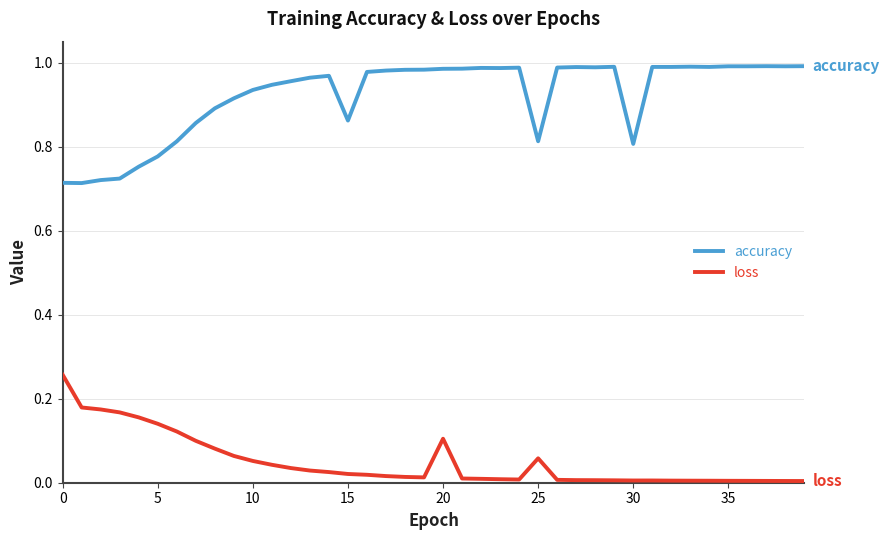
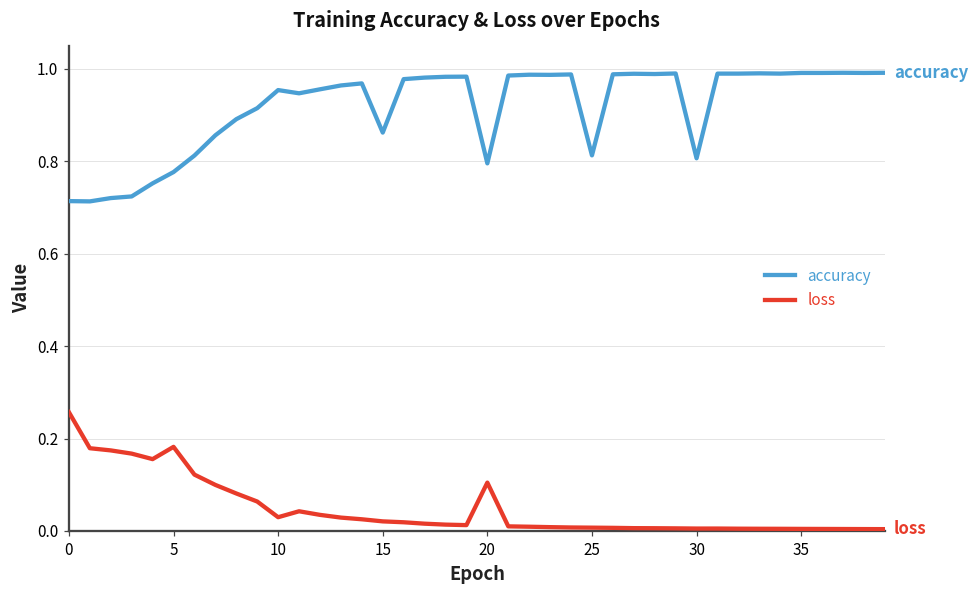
loss, 5: 0.14 -> 0.18
accuracy, 10: 0.94 -> 0.95
loss, 10: 0.05 -> 0.03
accuracy, 20: 0.99 -> 0.80
loss, 25: 0.06 -> 0.01
